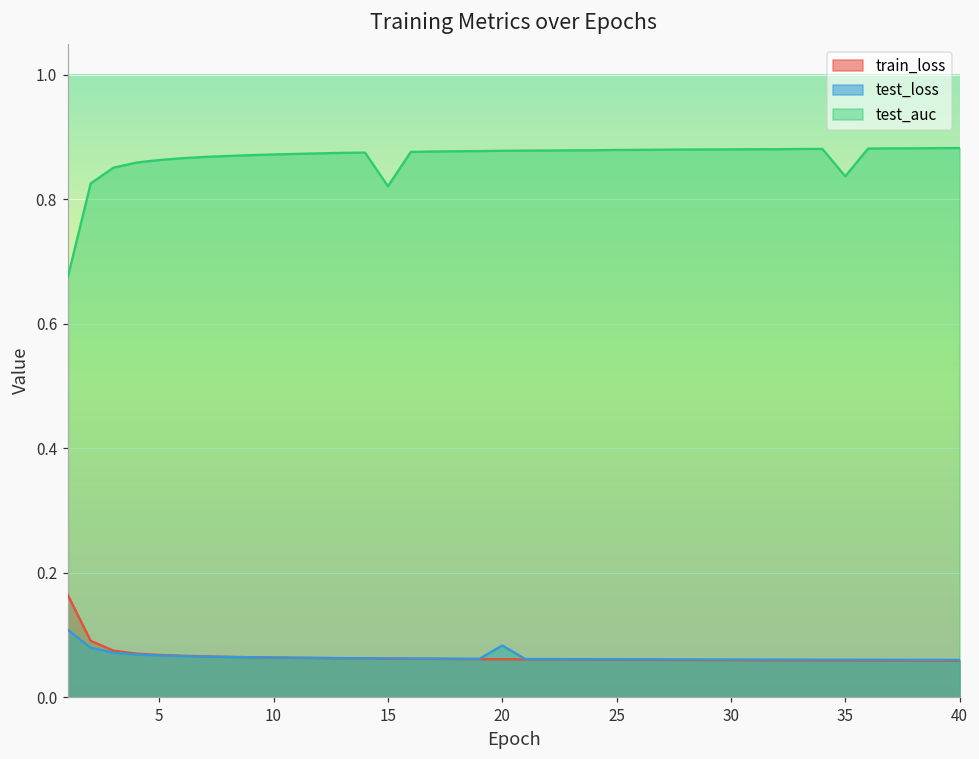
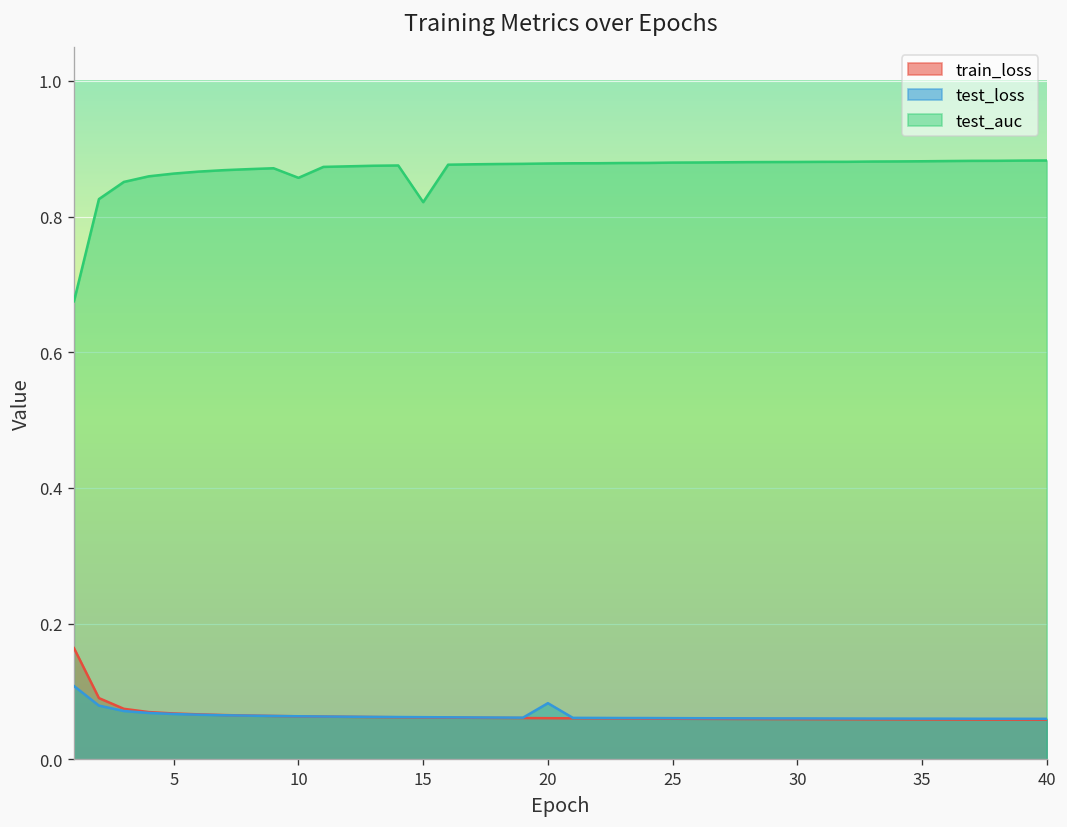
test_auc, 10: 0.87 -> 0.86
test_auc, 35: 0.84 -> 0.88
